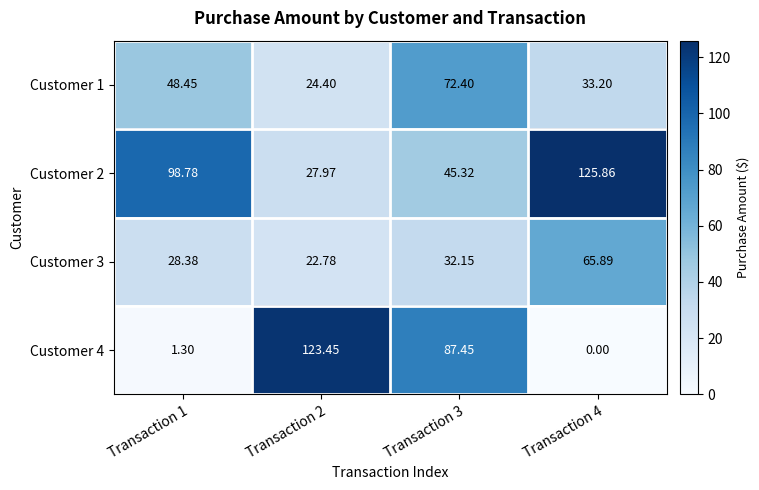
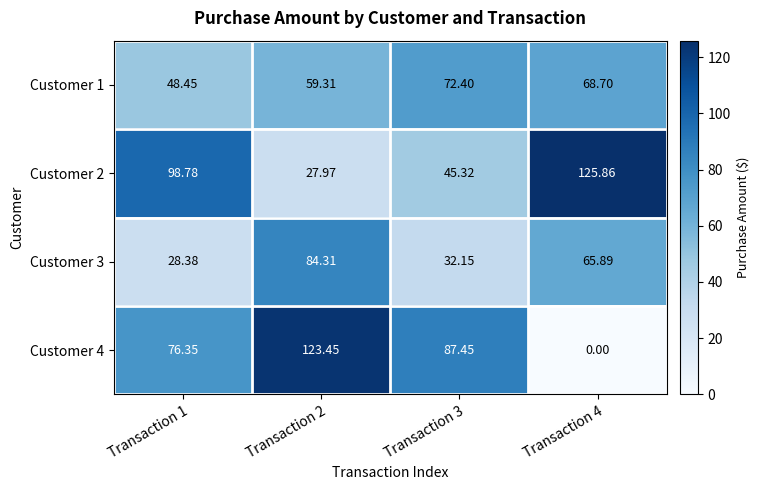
Customer 1, Transaction 2: 24.40 -> 59.31
Customer 1, Transaction 4: 33.20 -> 68.70
Customer 3, Transaction 2: 22.78 -> 84.31
Customer 4, Transaction 1: 1.30 -> 76.35
